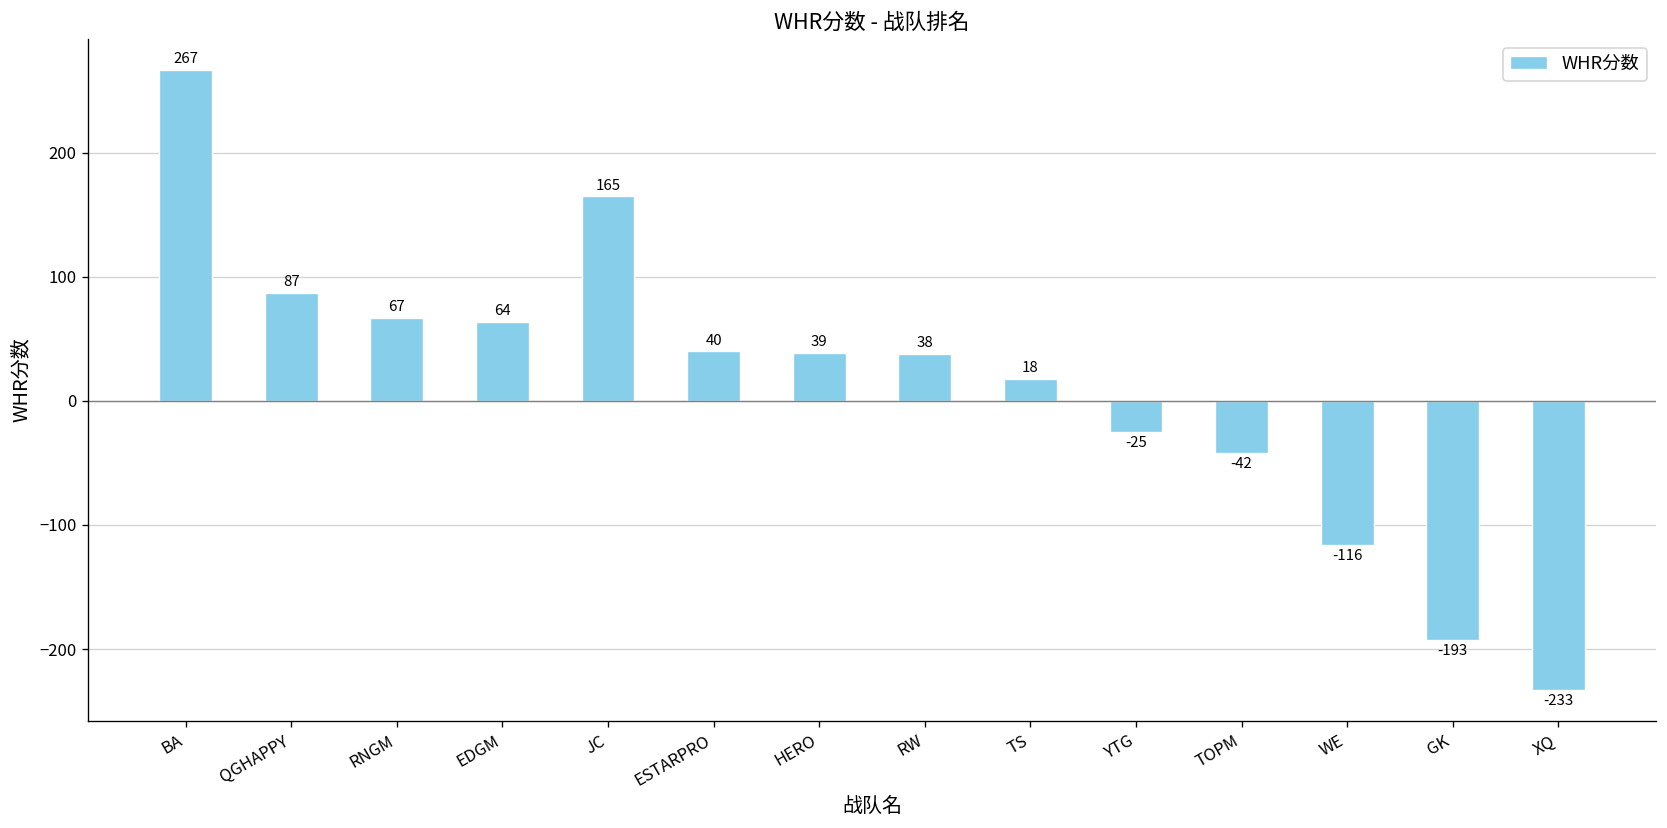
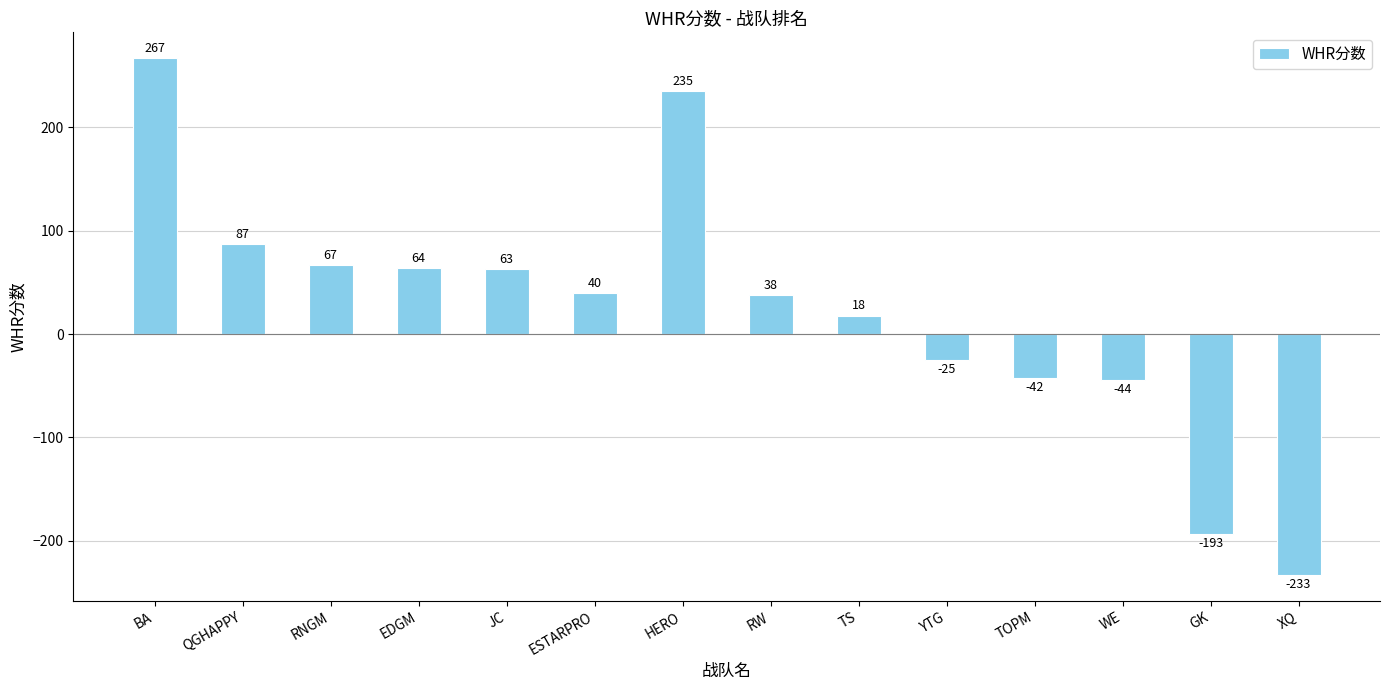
JC: 165 -> 63
HERO: 39 -> 235
WE: -116 -> -44
